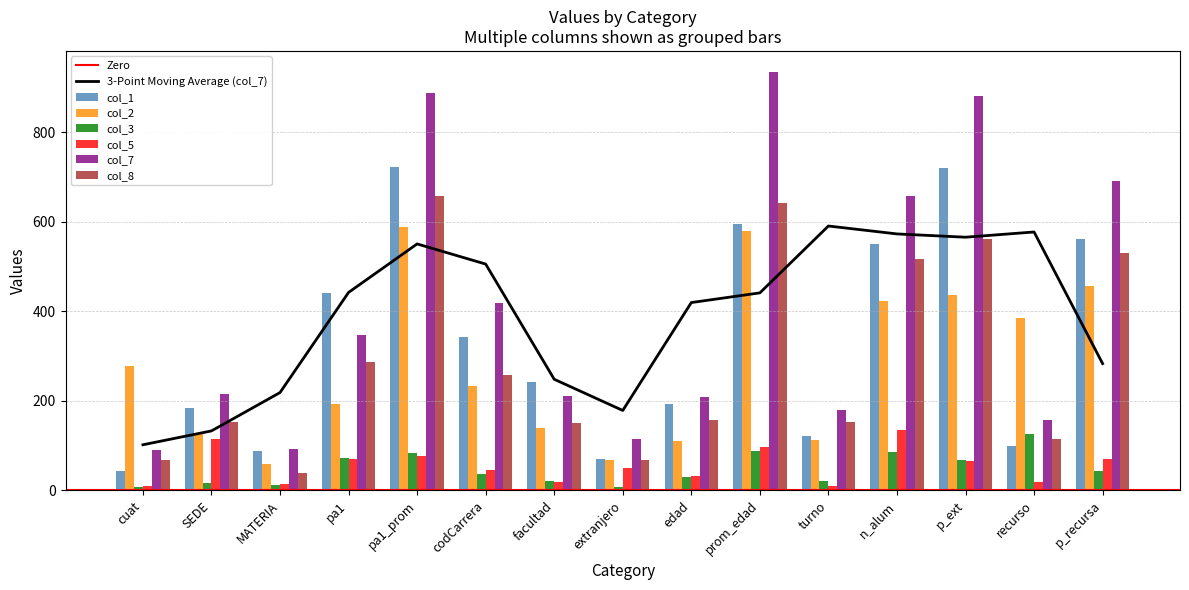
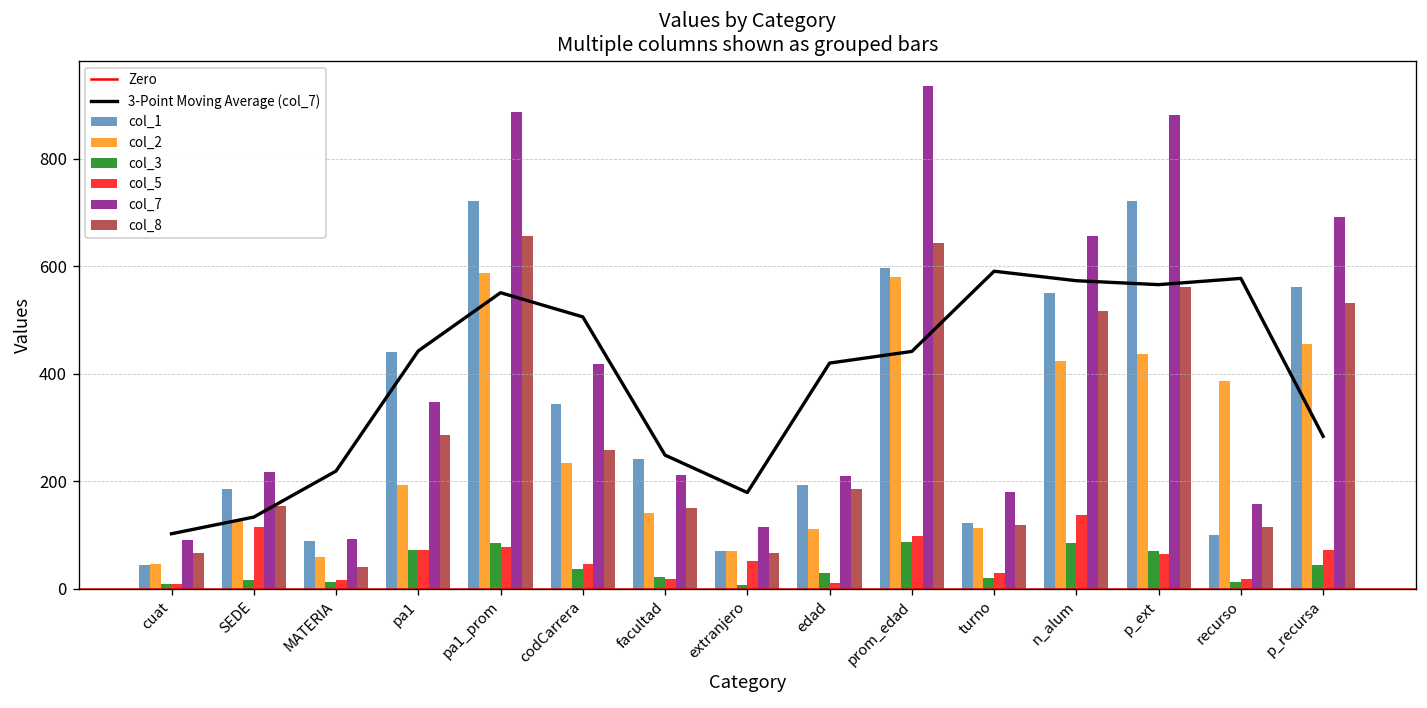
col_2, cuat: 280 -> 50
col_5, edad: 30 -> 10
col_8, edad: 160 -> 190
col_5, turno: 10 -> 30
col_8, turno: 150 -> 120
col_3, recurso: 130 -> 10
